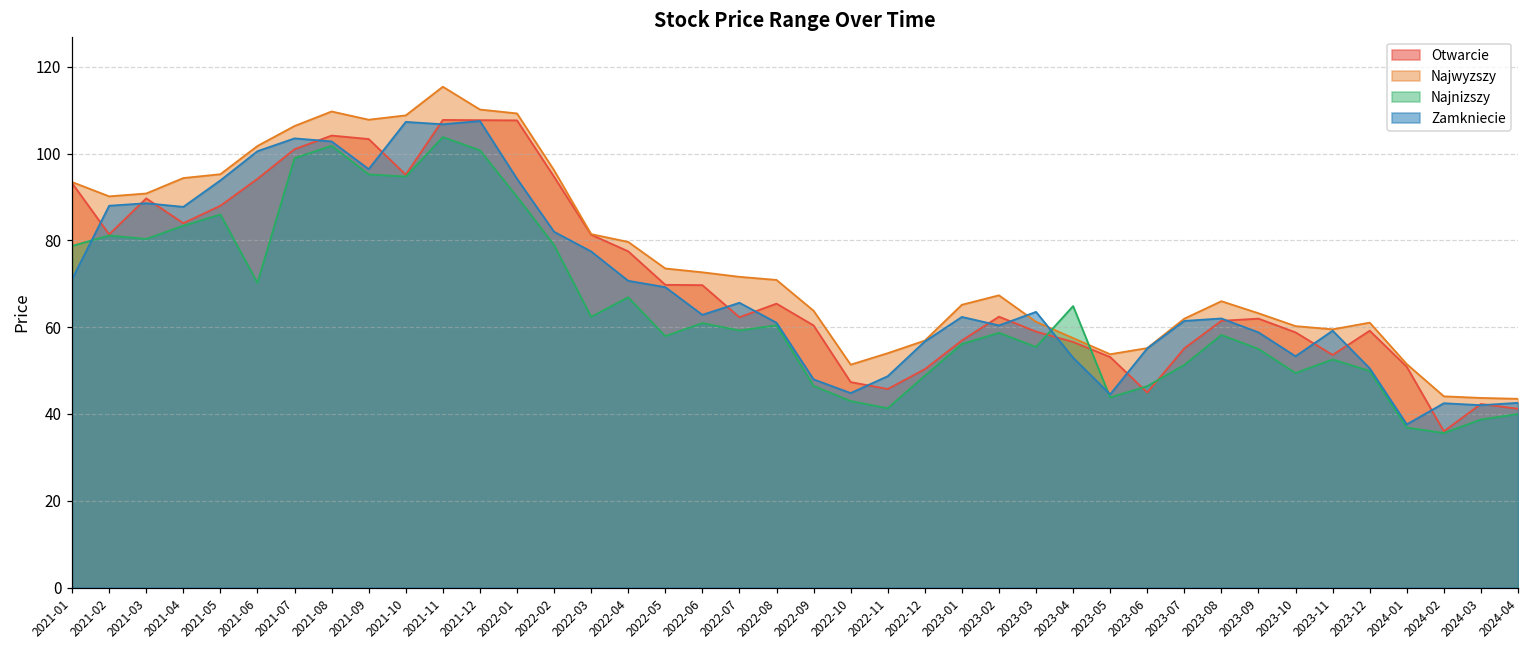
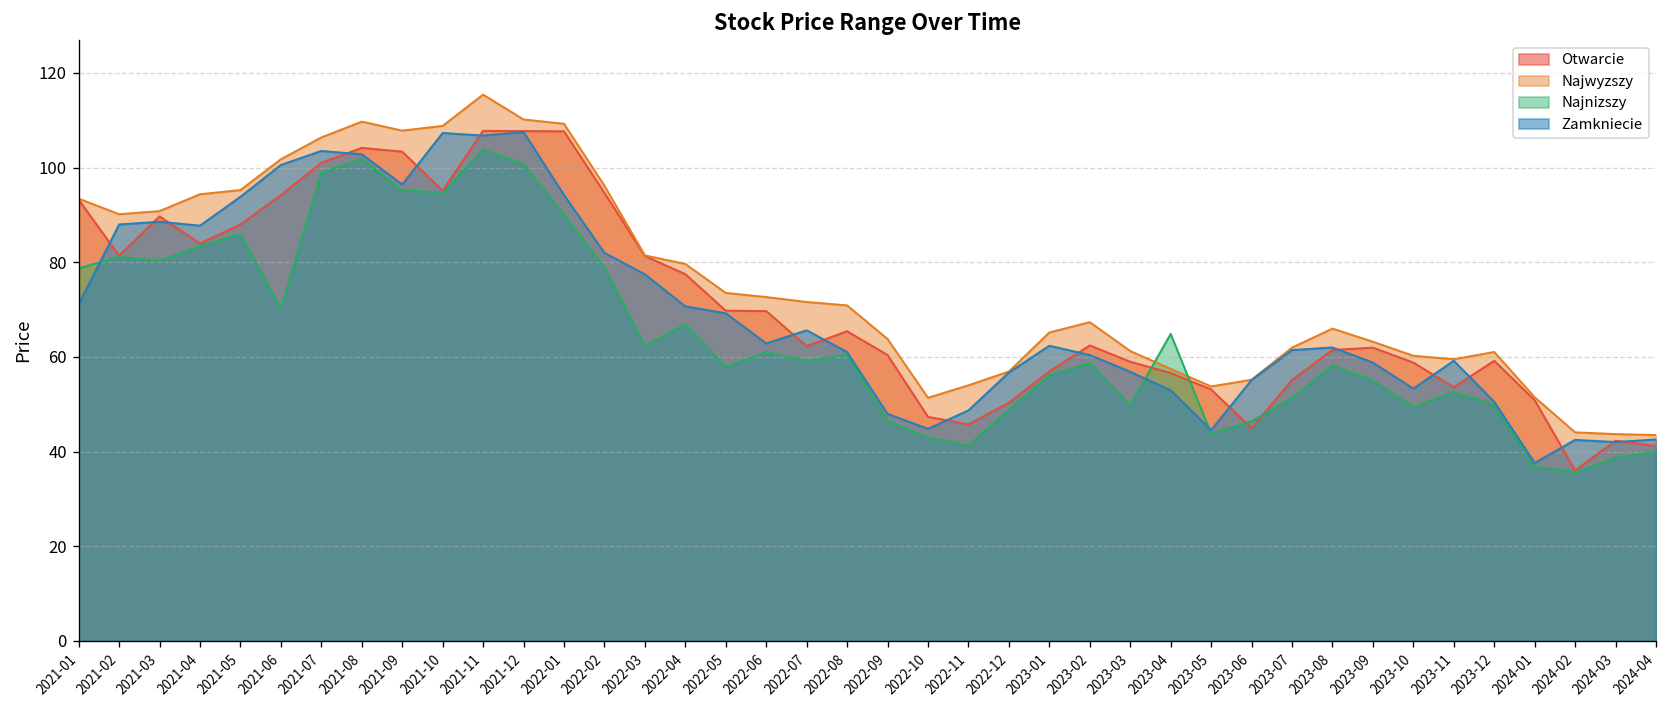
Najnizszy, 2023-03: 55 -> 50
Zamkniecie, 2023-03: 64 -> 57
